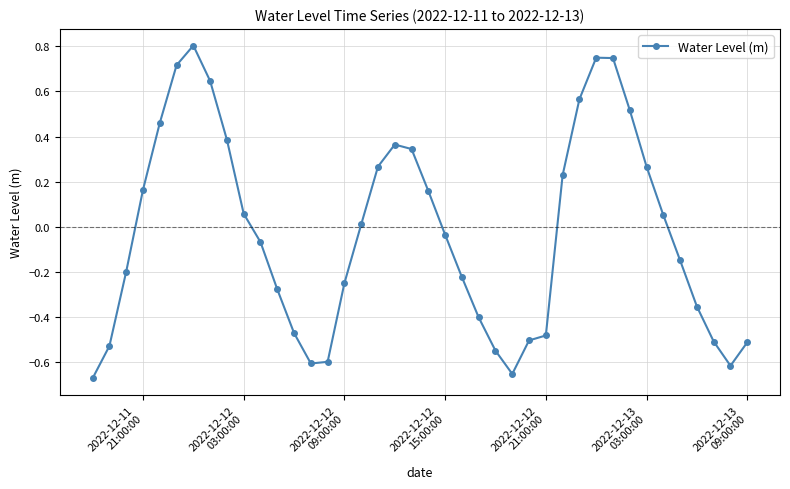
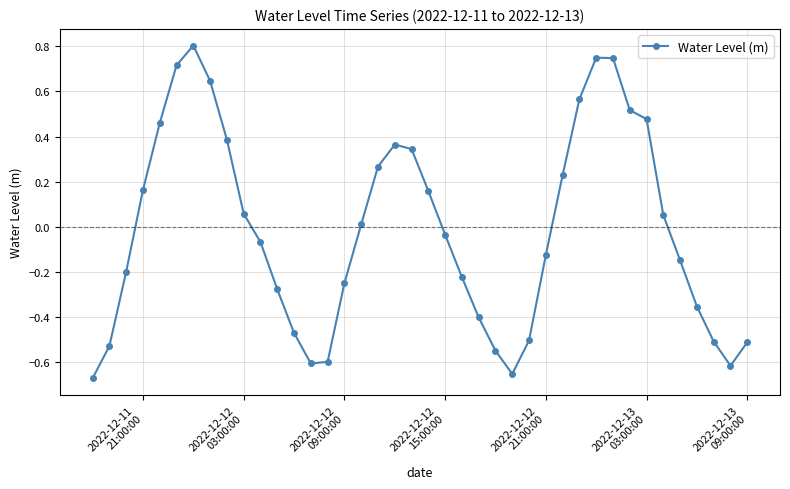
2022-12-12 21:00:00: -0.48 -> -0.13
2022-12-13 03:00:00: 0.27 -> 0.48
